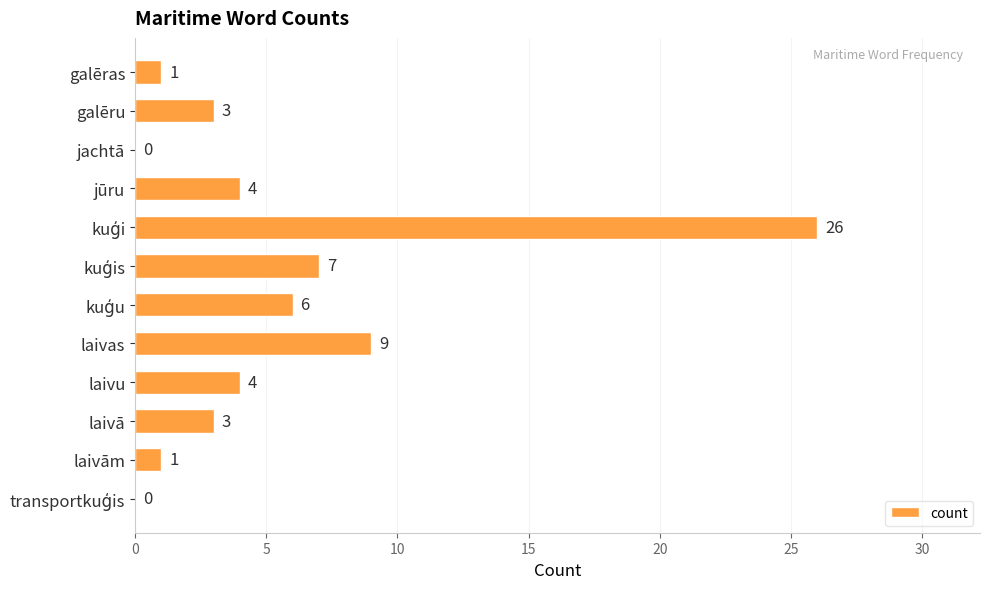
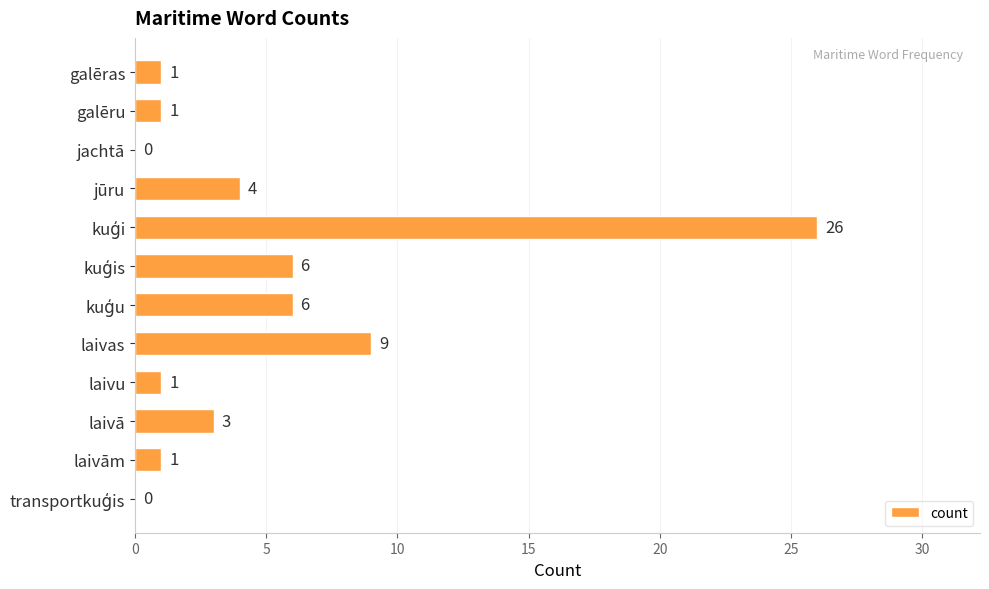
galēru: 3 -> 1
kuģis: 7 -> 6
laivu: 4 -> 1
